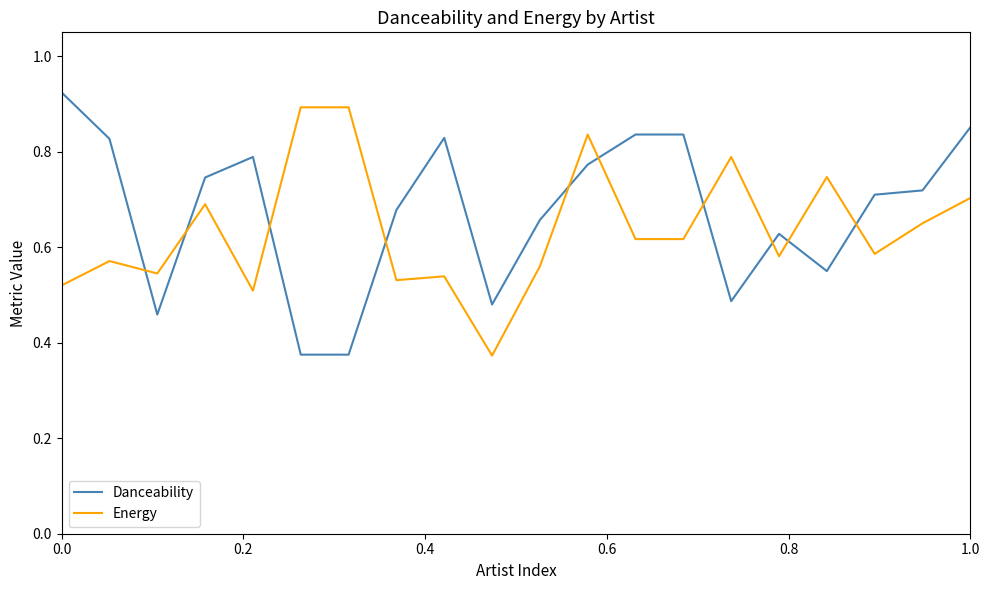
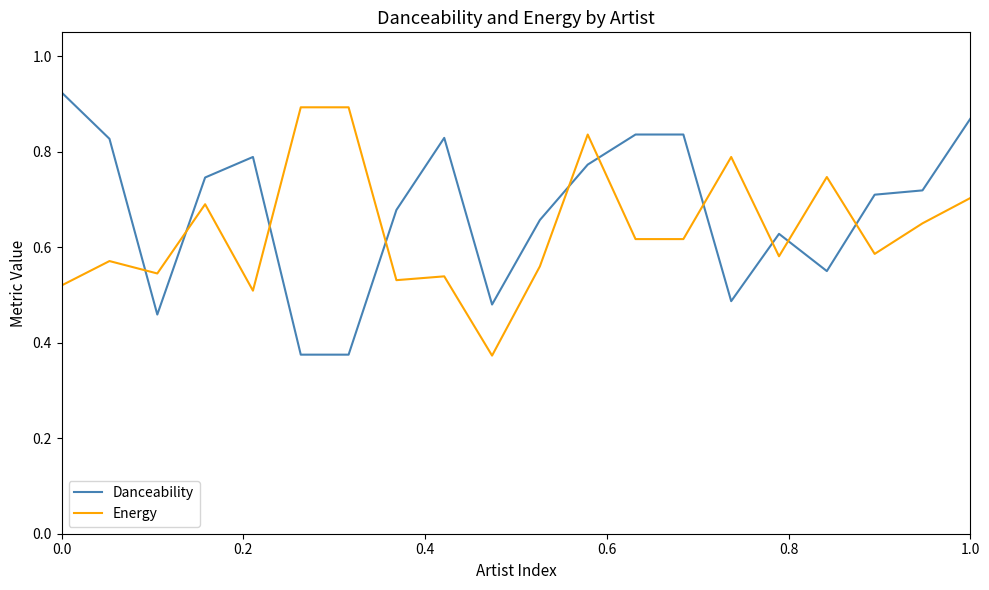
Danceability, 1.0: 0.85 -> 0.87
